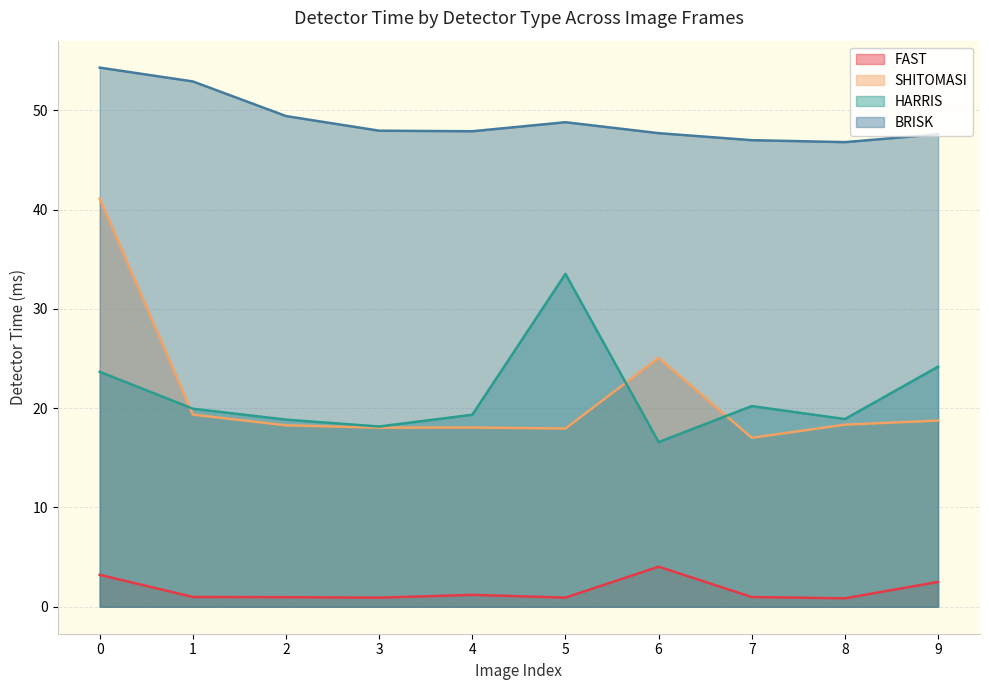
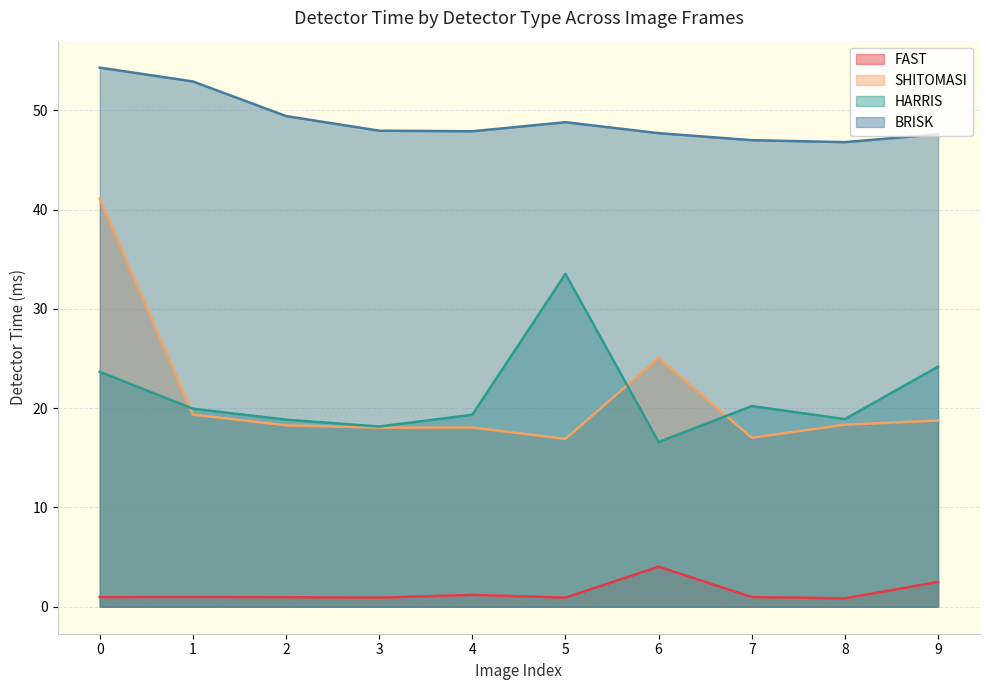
FAST, 0: 3 -> 1
SHITOMASI, 5: 18 -> 17
